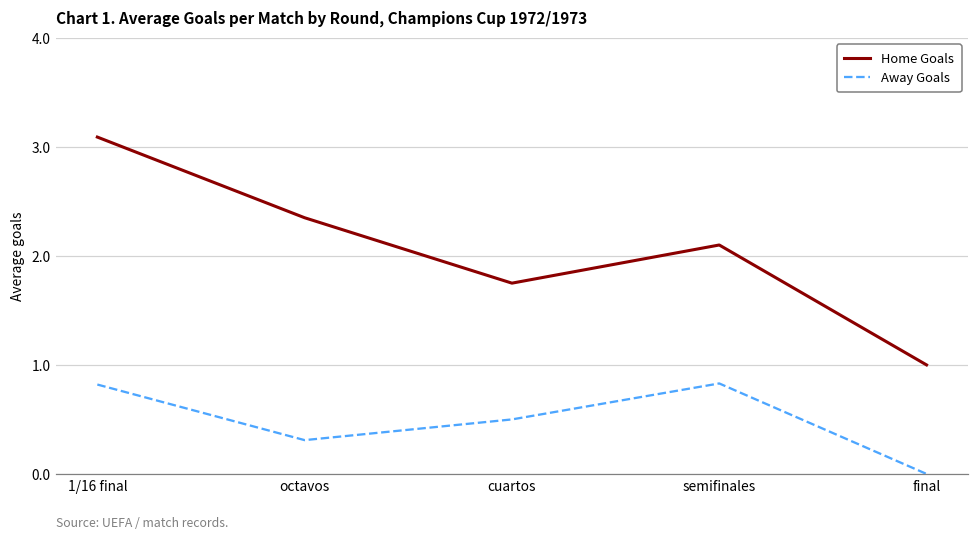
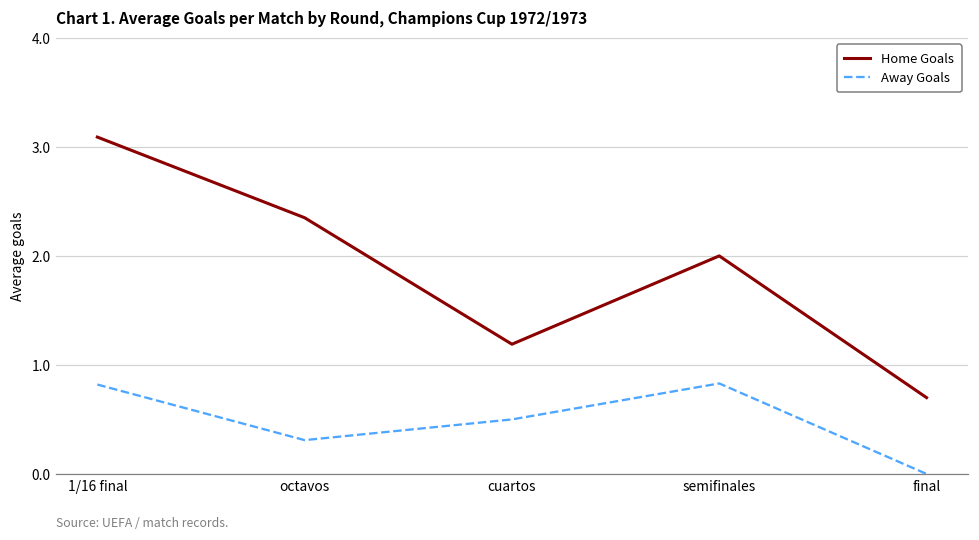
Home Goals, cuartos: 1.8 -> 1.2
Home Goals, semifinales: 2.1 -> 2.0
Home Goals, final: 1.0 -> 0.7
